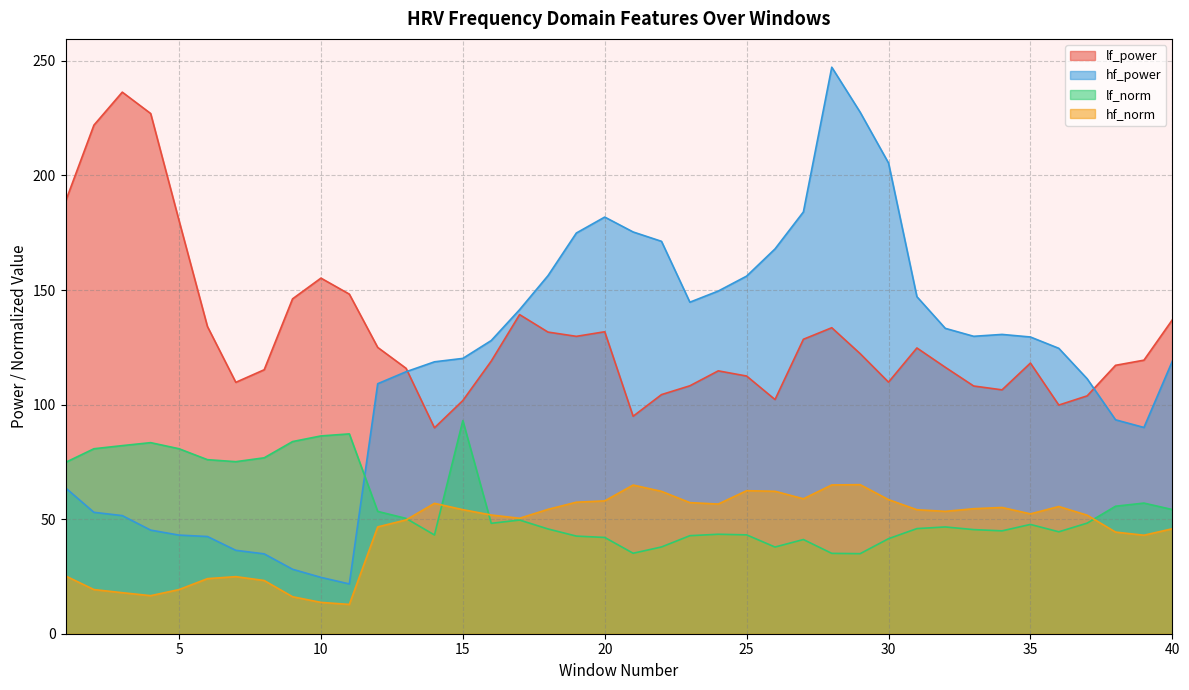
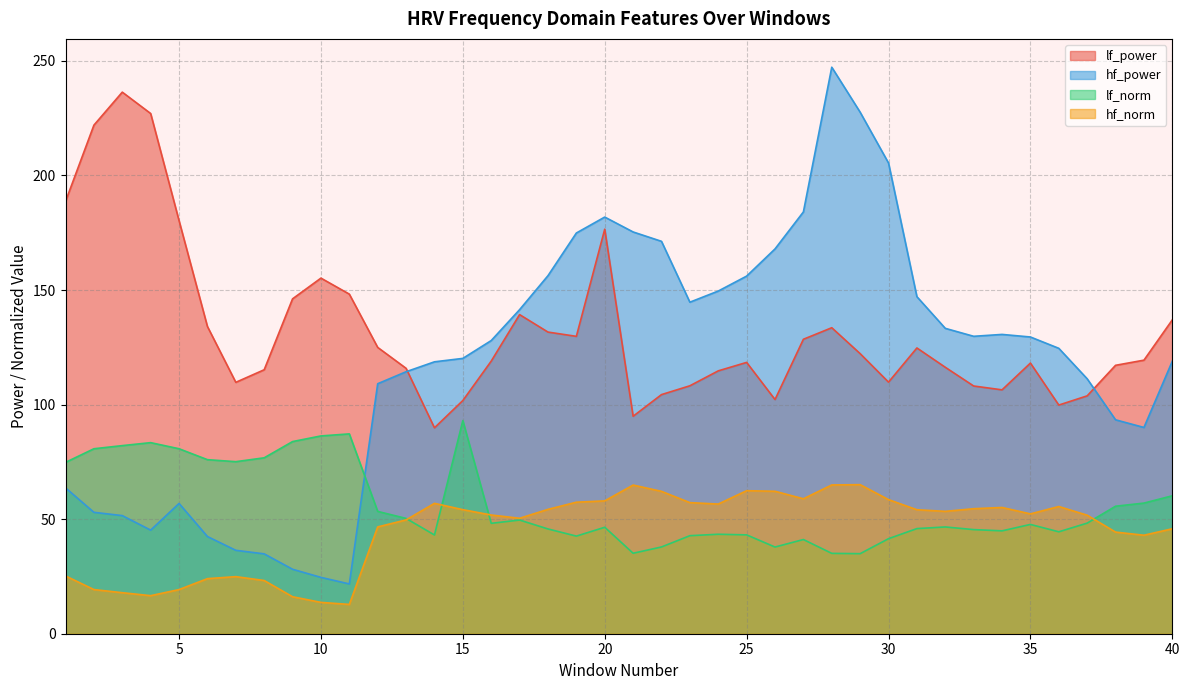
hf_power, 5: 43 -> 57
lf_power, 20: 132 -> 177
lf_norm, 20: 42 -> 46
lf_power, 25: 112 -> 118
lf_norm, 40: 54 -> 60
